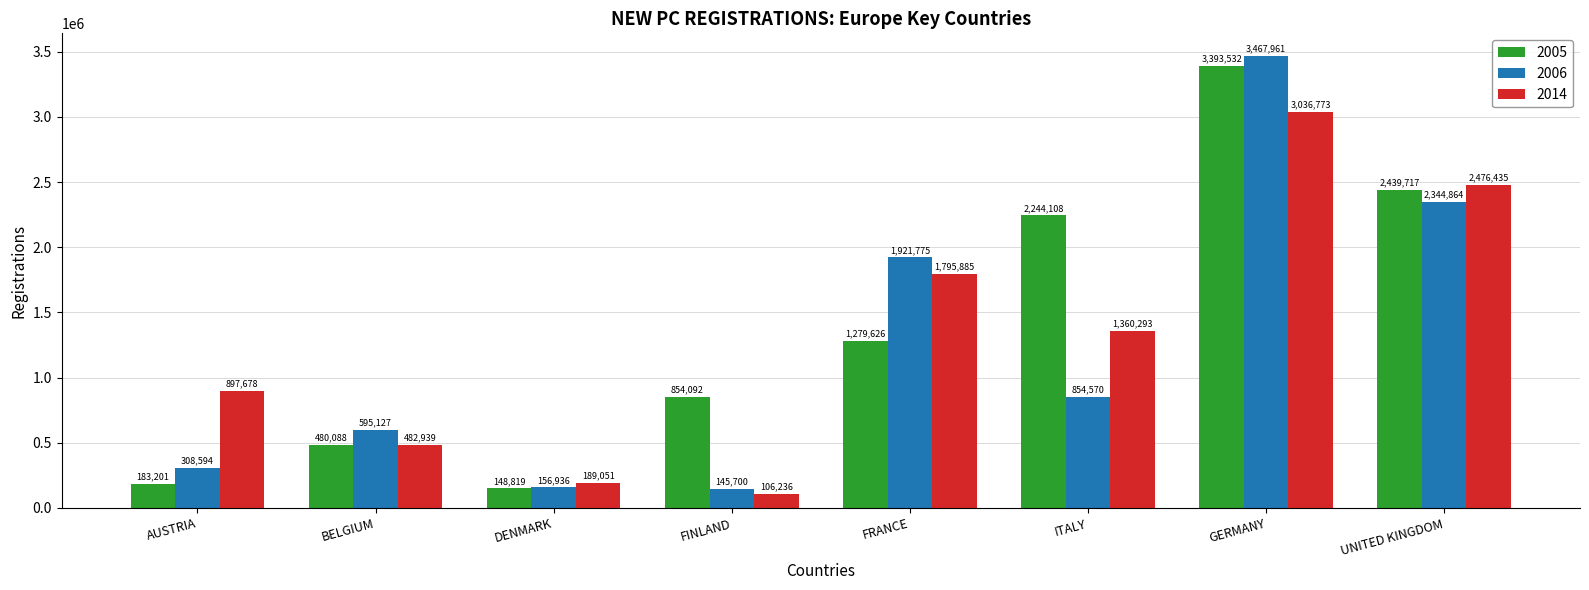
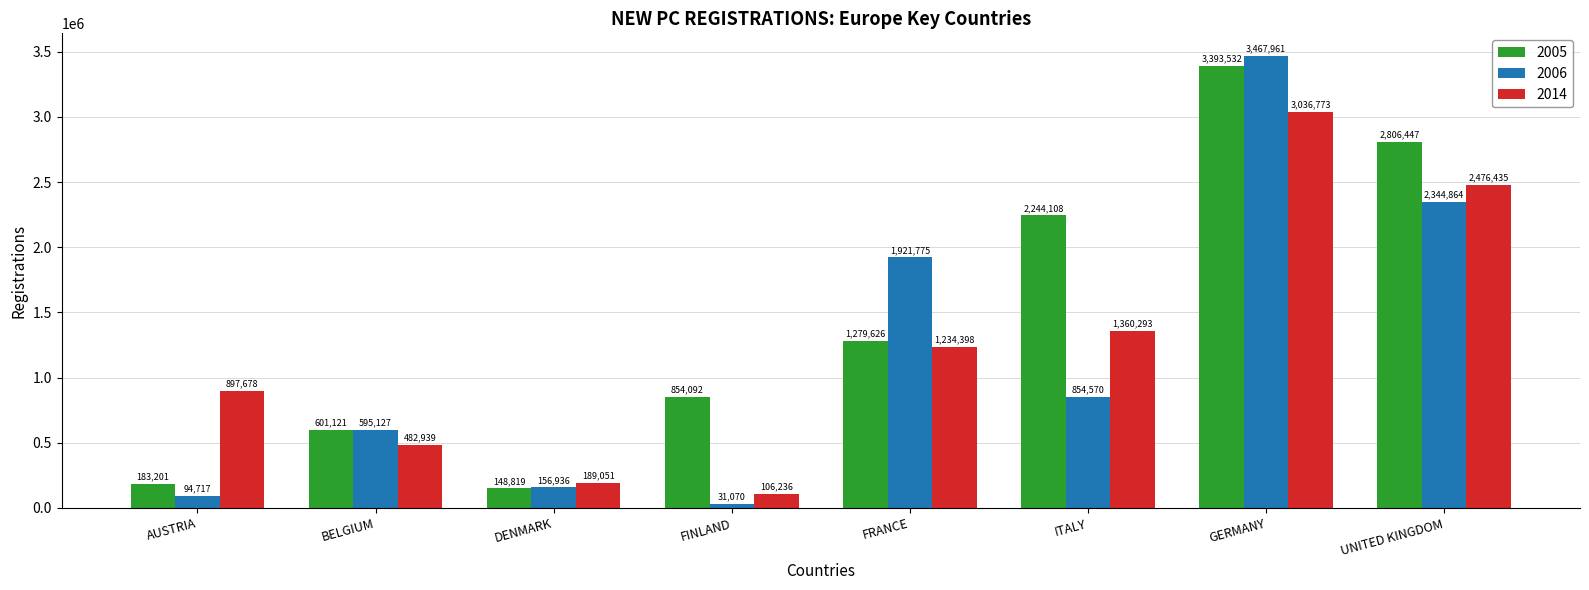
2006, AUSTRIA: 308,594 -> 94,717
2005, BELGIUM: 480,088 -> 601,121
2006, FINLAND: 145,700 -> 31,070
2014, FRANCE: 1,795,885 -> 1,234,398
2005, UNITED KINGDOM: 2,439,717 -> 2,806,447
